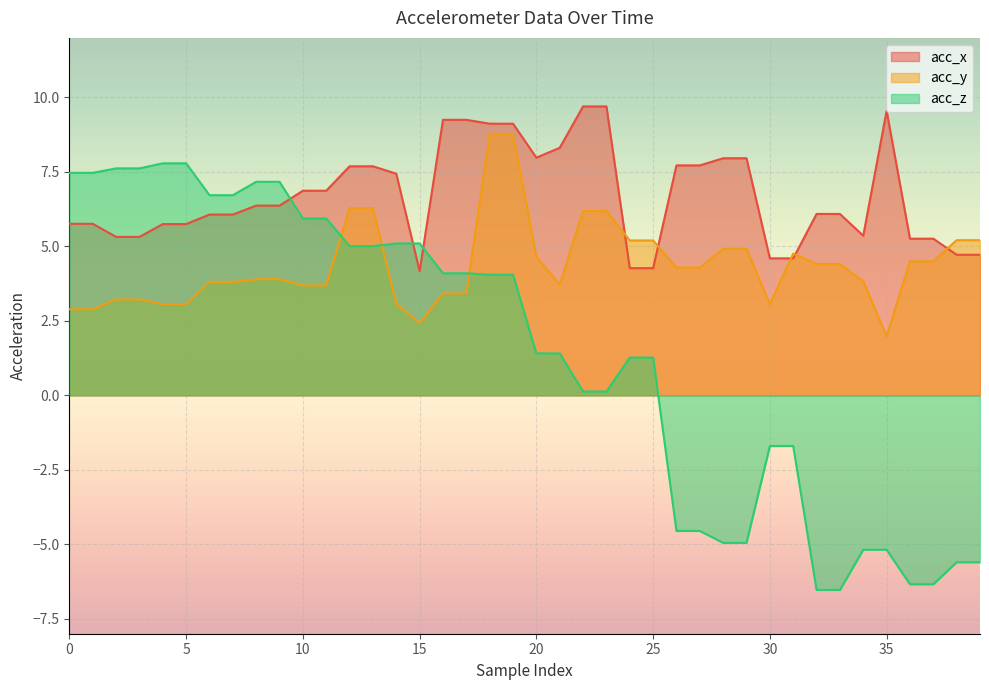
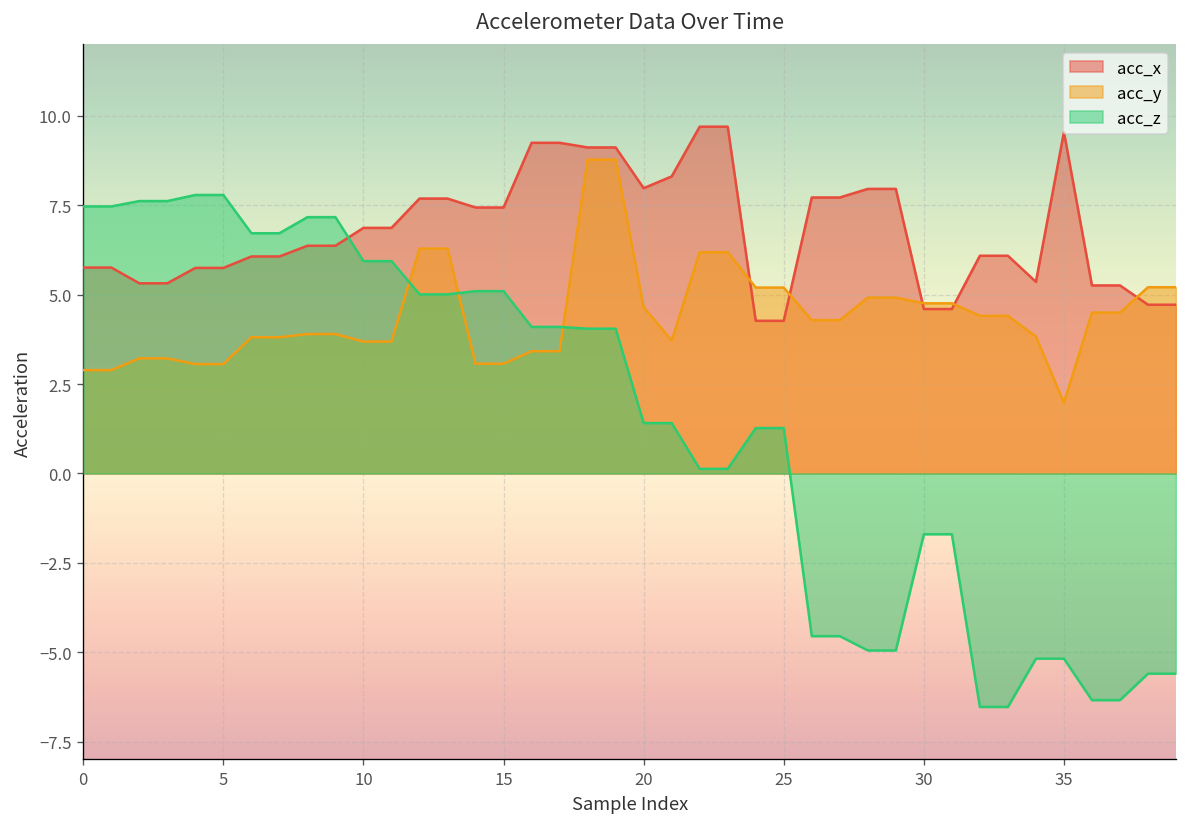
acc_x, 15: 4.2 -> 7.4
acc_y, 15: 2.4 -> 3.1
acc_y, 30: 3.1 -> 4.8
